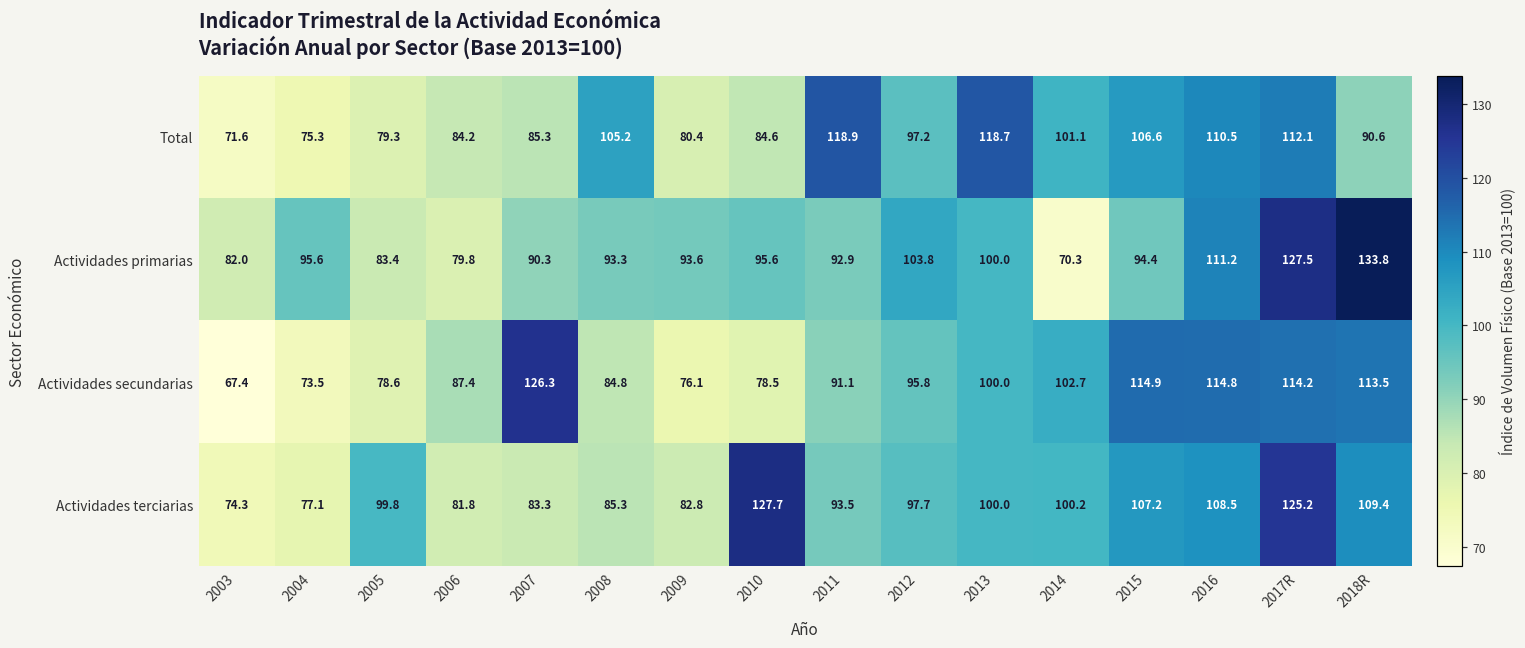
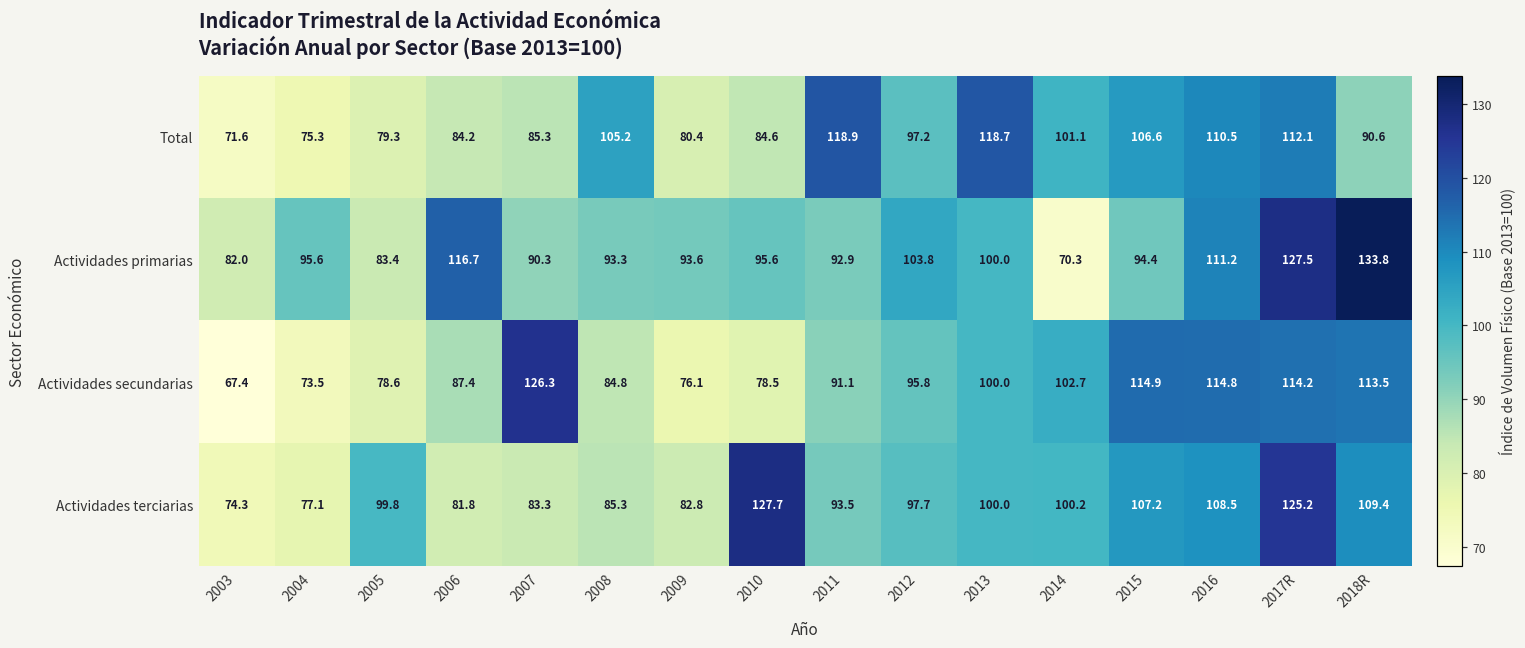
Actividades primarias, 2006: 79.8 -> 116.7
